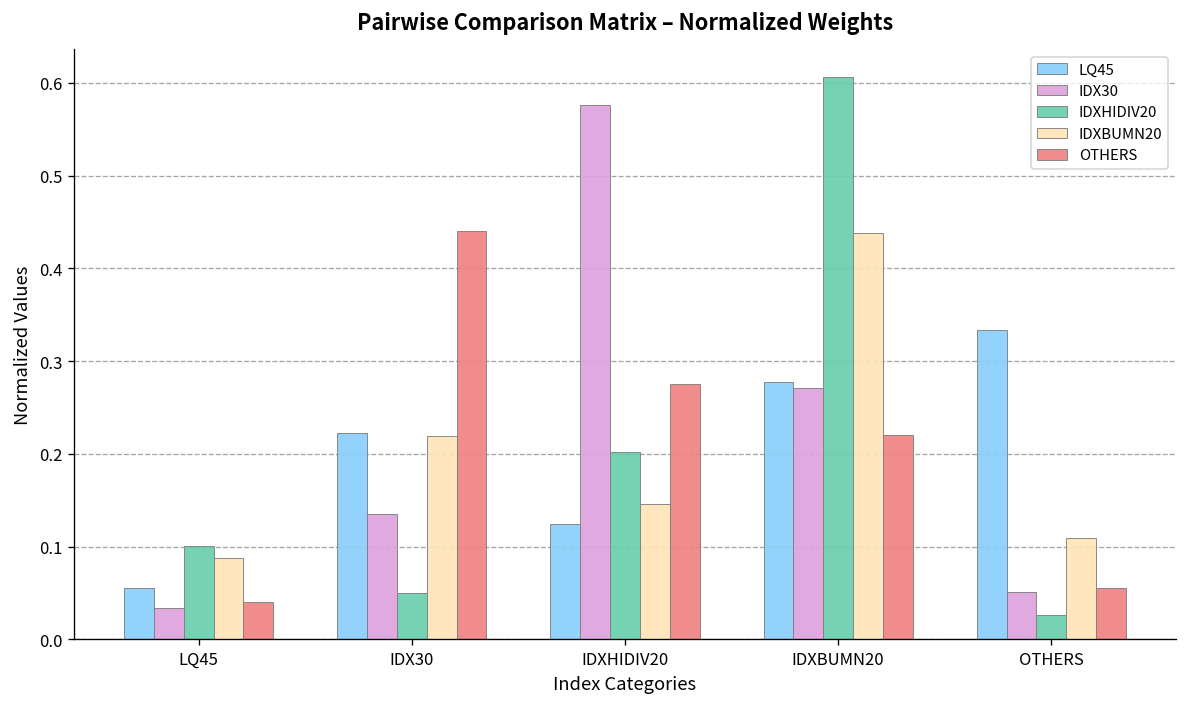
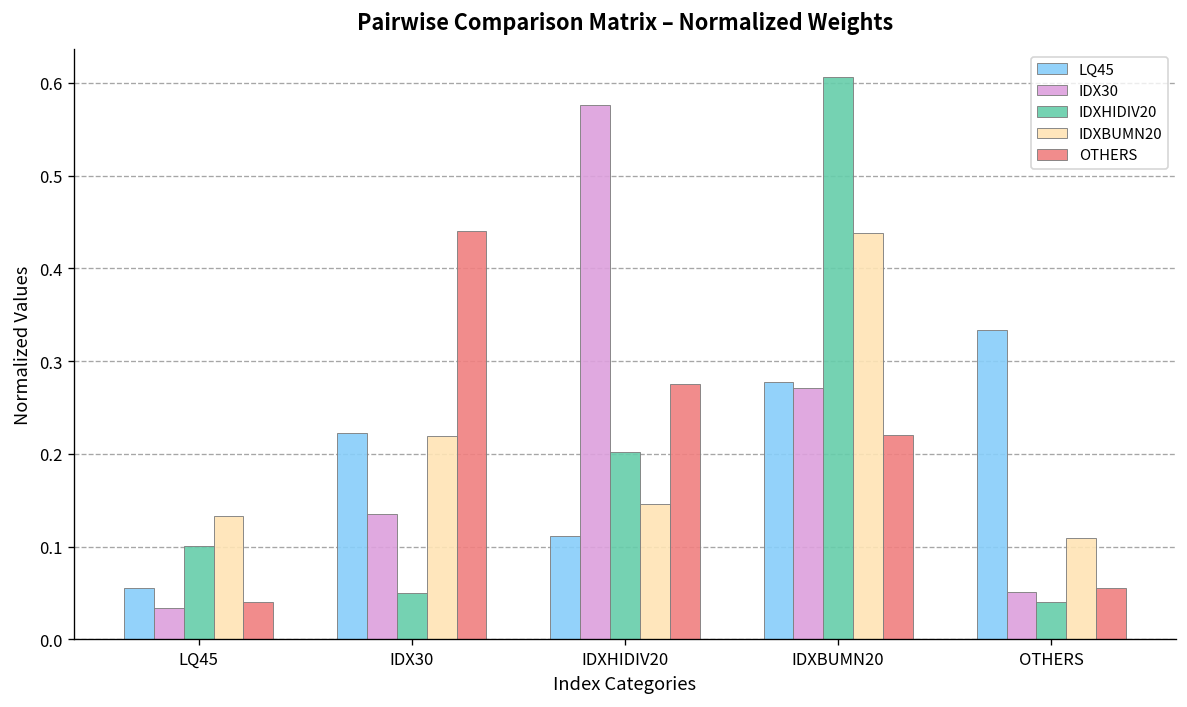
IDXBUMN20, LQ45: 0.09 -> 0.13
LQ45, IDXHIDIV20: 0.12 -> 0.11
IDXHIDIV20, OTHERS: 0.03 -> 0.04
